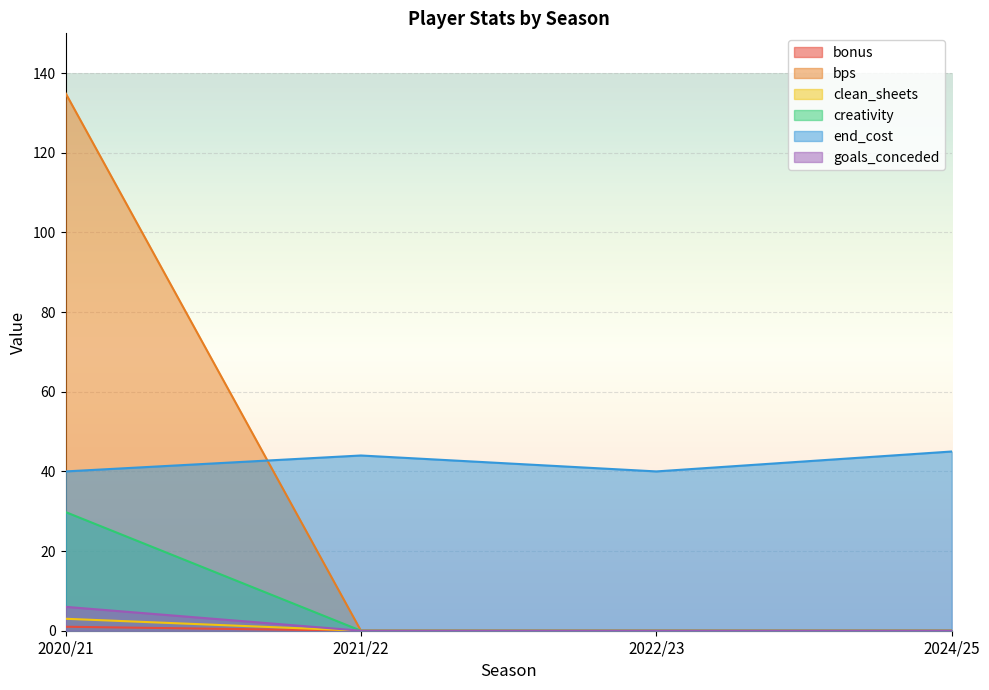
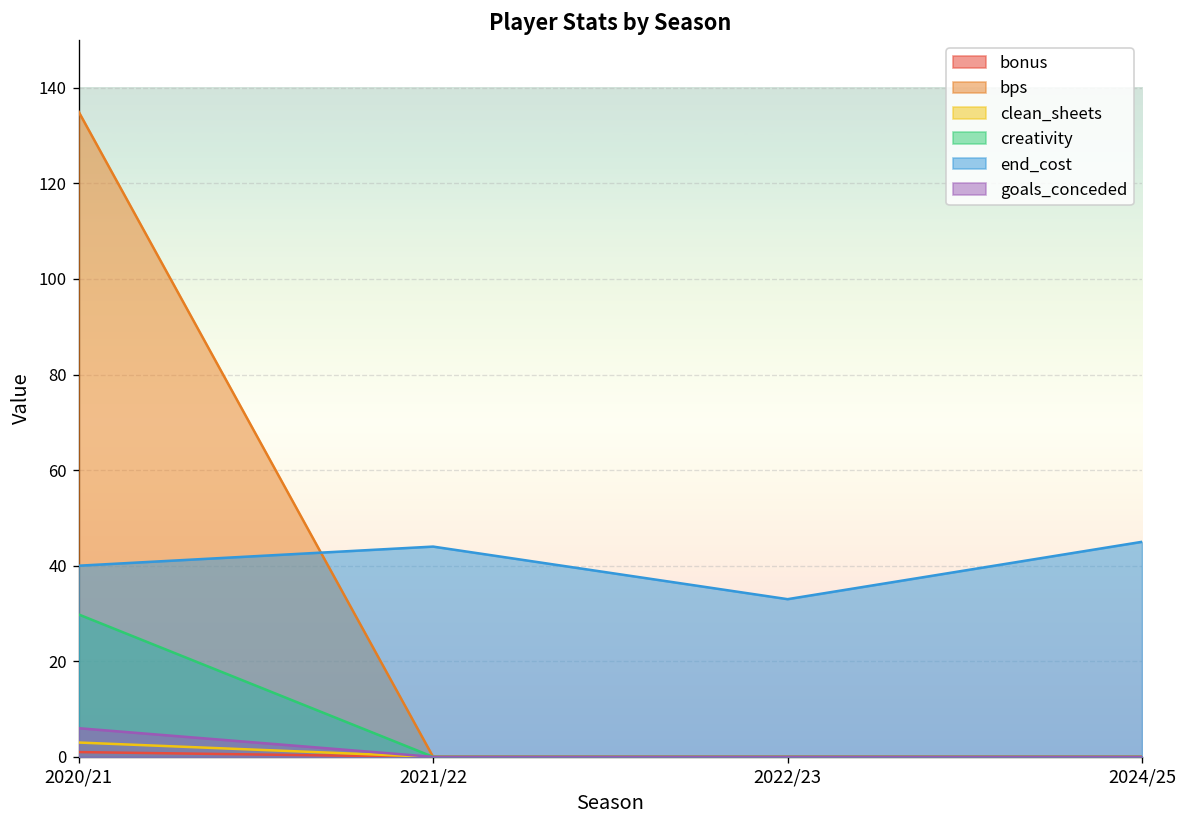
end_cost, 2022/23: 40 -> 33
